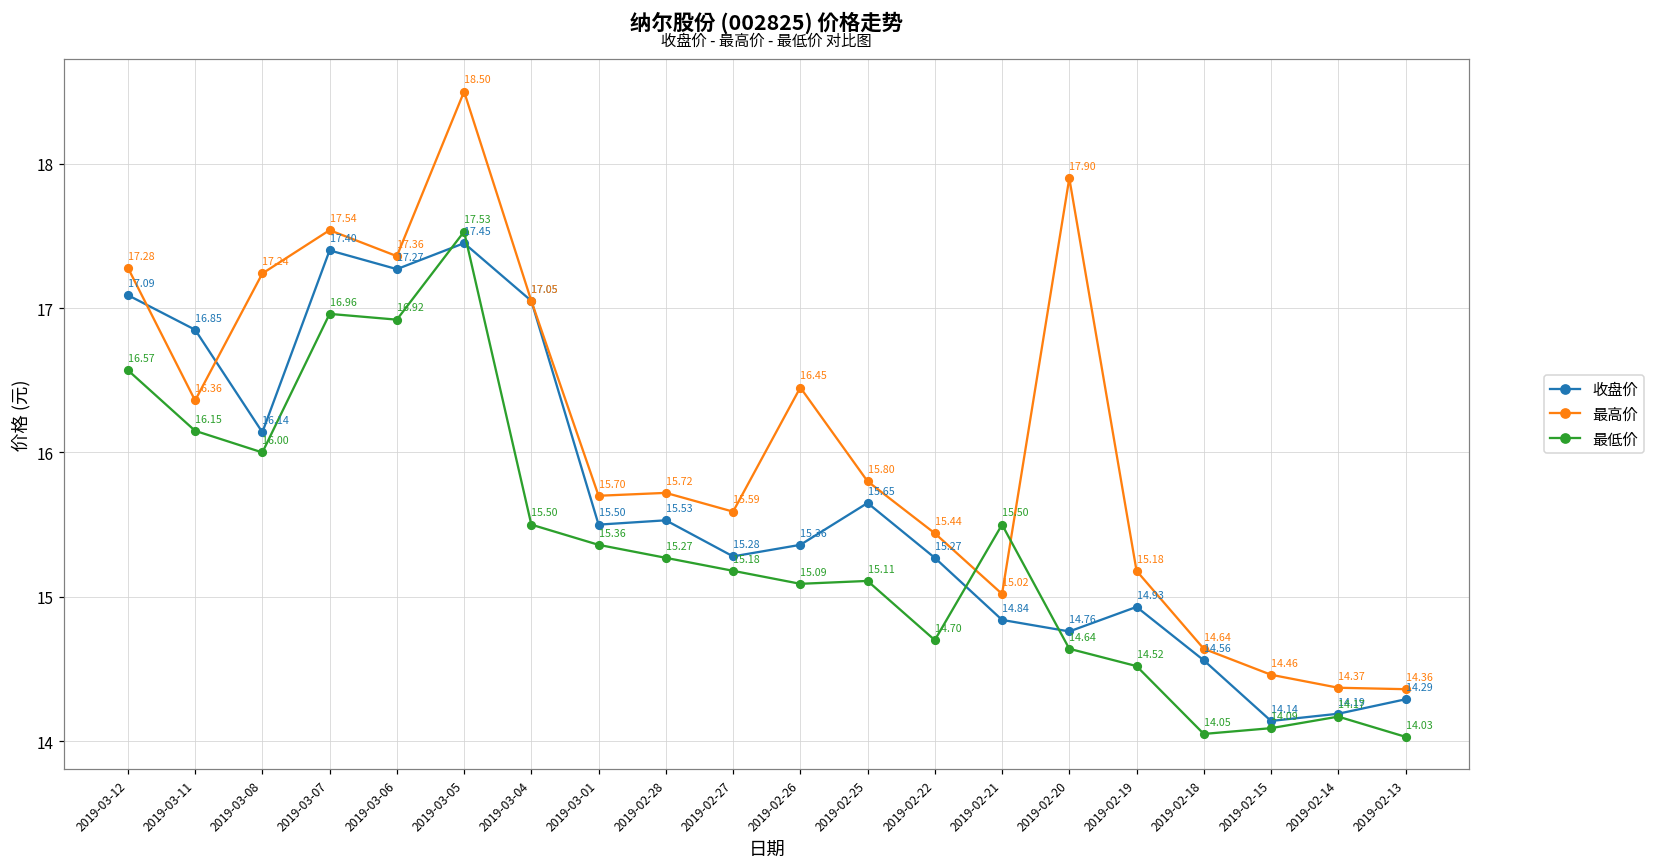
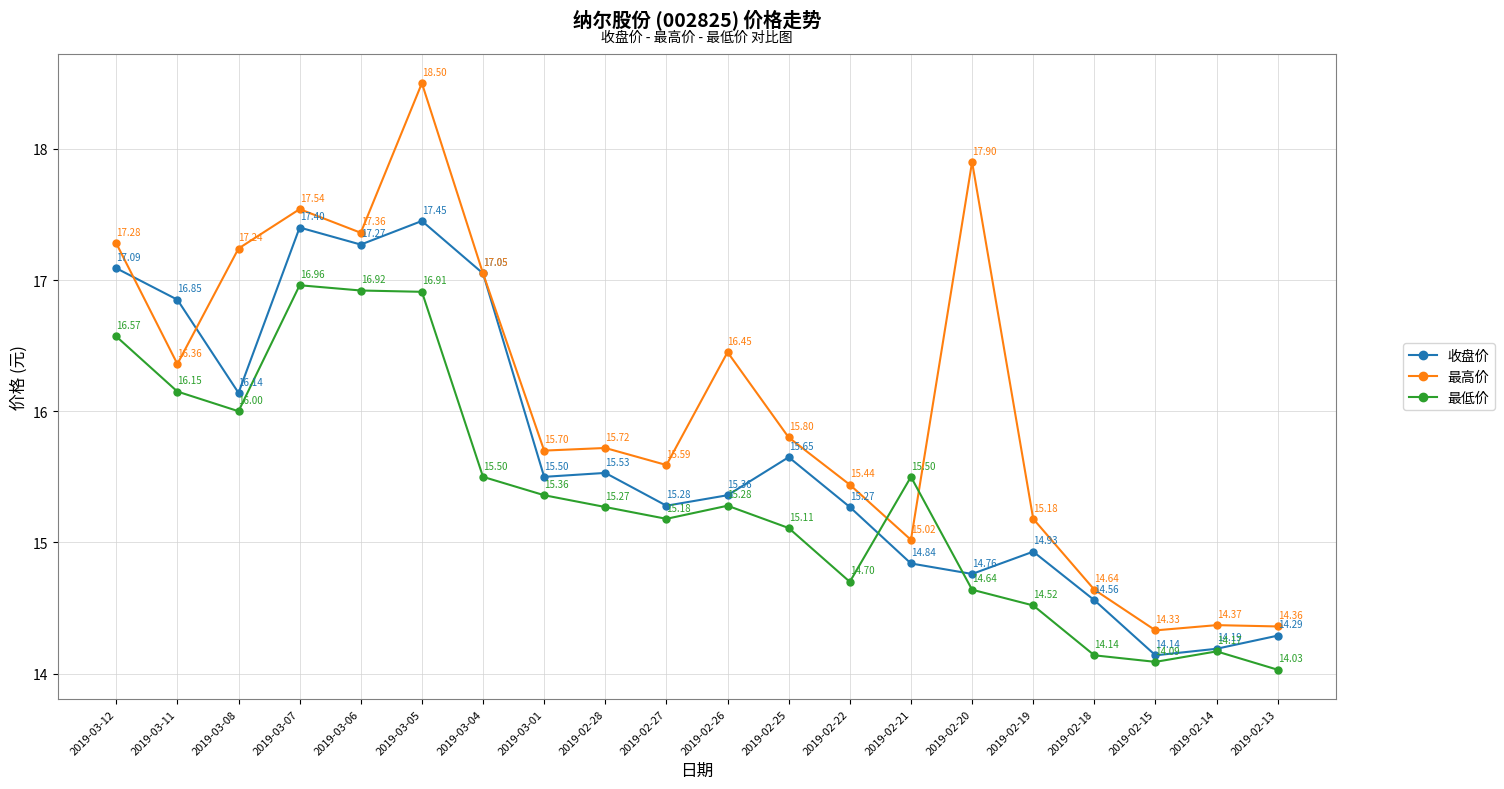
最低价, 2019-03-05: 17.53 -> 16.91
最低价, 2019-02-26: 15.09 -> 15.28
最低价, 2019-02-18: 14.05 -> 14.14
最高价, 2019-02-15: 14.46 -> 14.33
